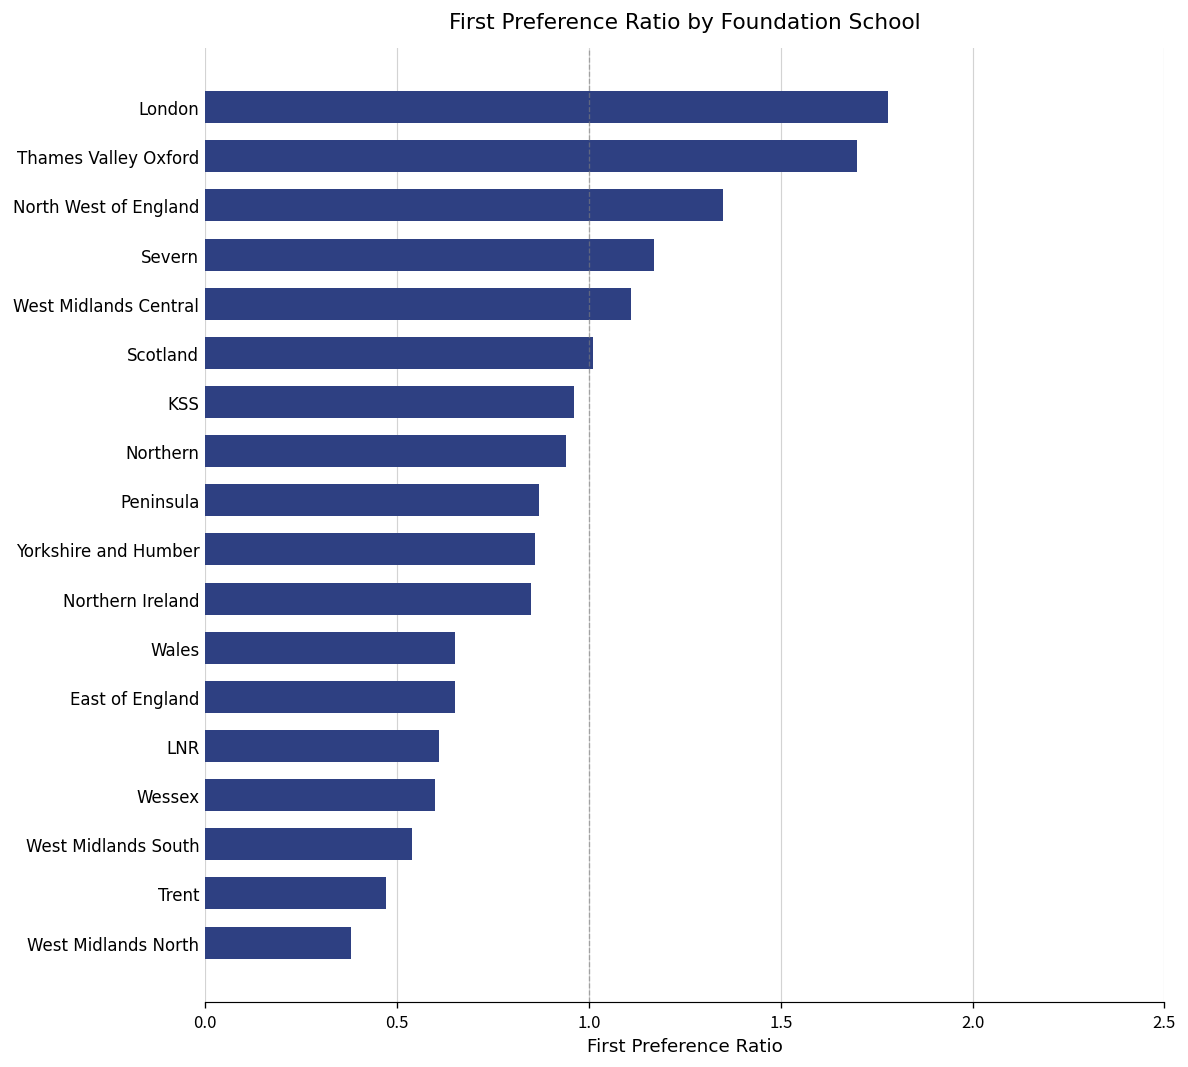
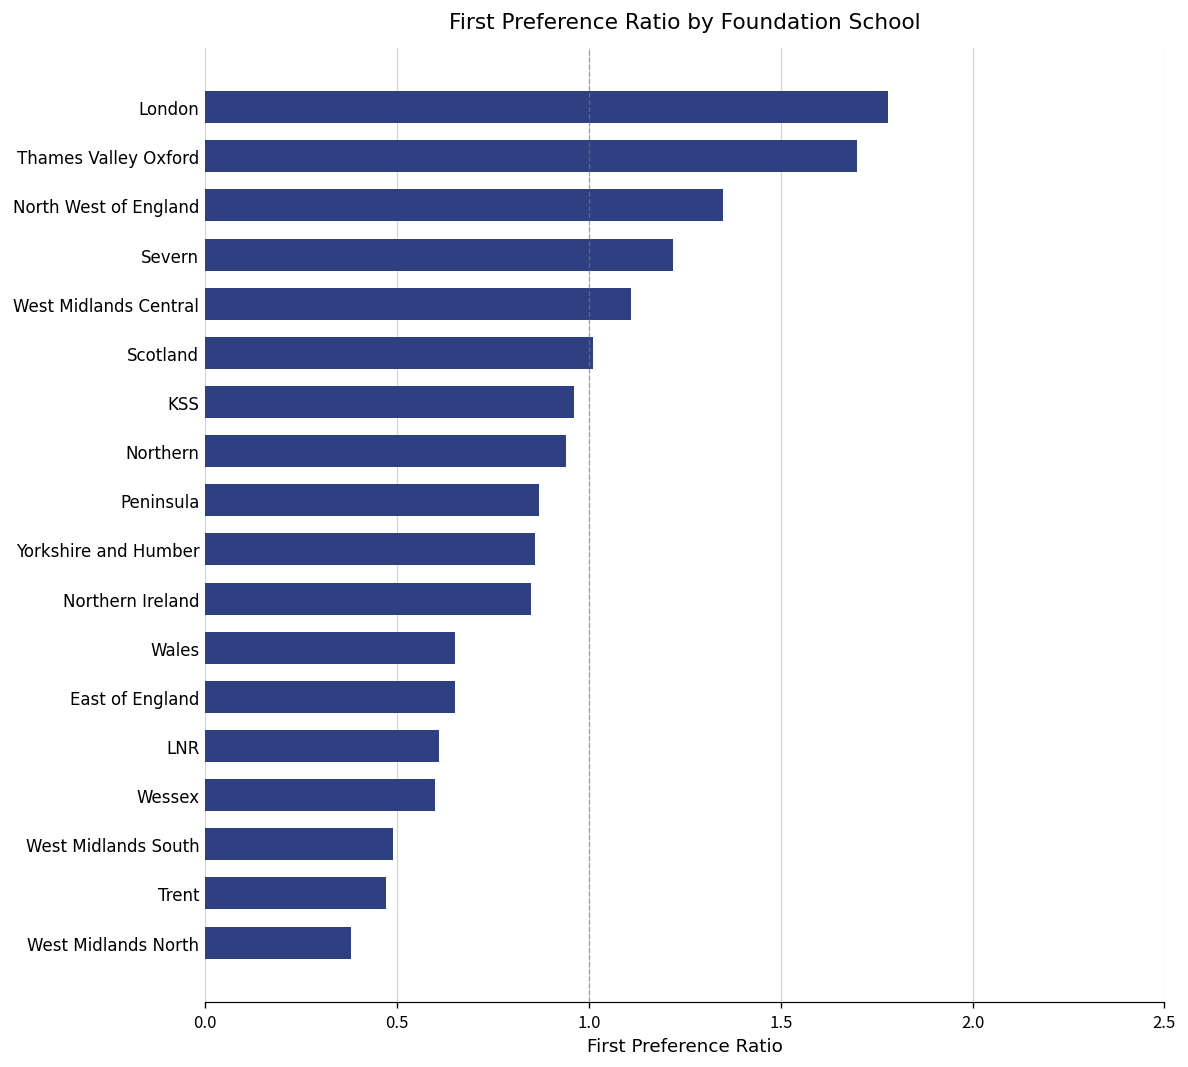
Severn: 1.17 -> 1.22
West Midlands South: 0.54 -> 0.49
